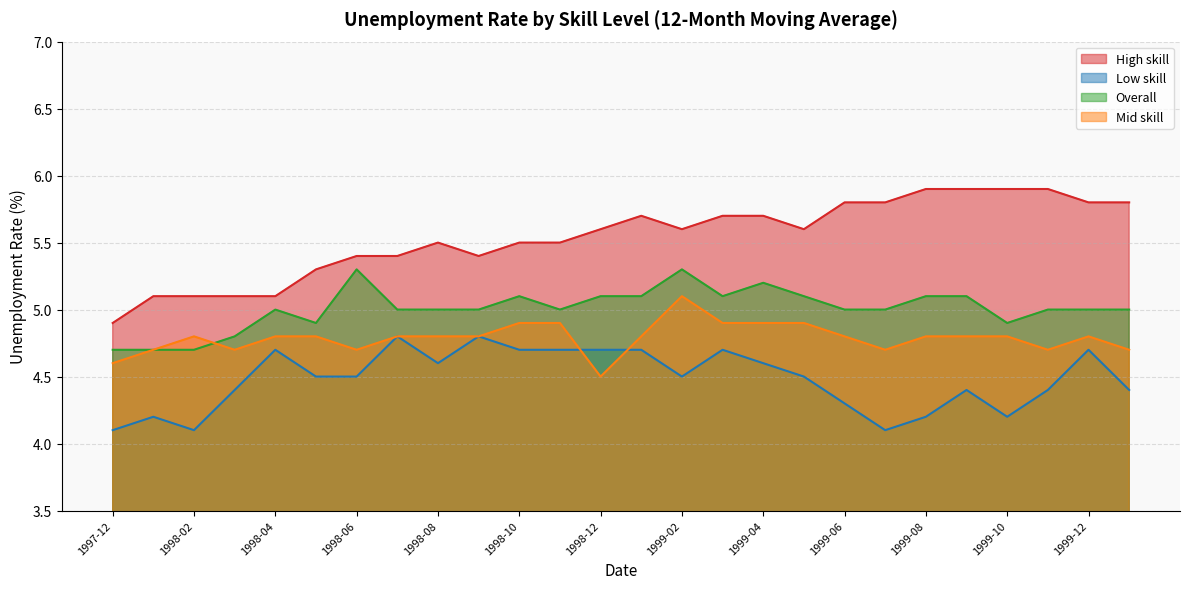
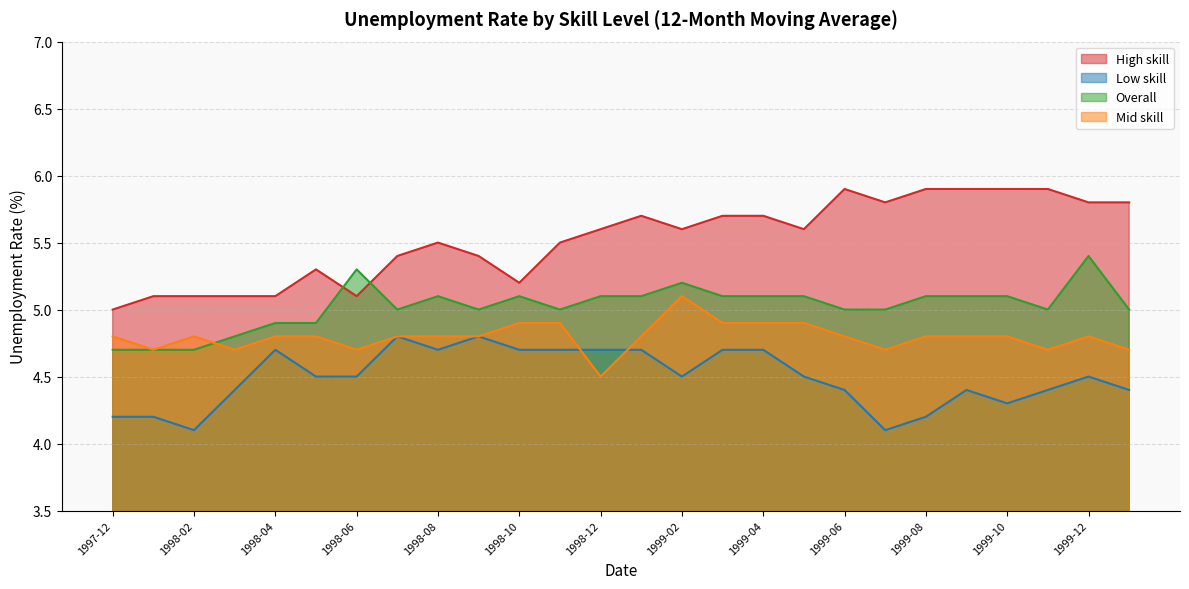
High skill, 1997-12: 4.9 -> 5.0
Low skill, 1997-12: 4.1 -> 4.2
Mid skill, 1997-12: 4.6 -> 4.8
Overall, 1998-04: 5.0 -> 4.9
High skill, 1998-06: 5.4 -> 5.1
Low skill, 1998-08: 4.6 -> 4.7
Overall, 1998-08: 5.0 -> 5.1
High skill, 1998-10: 5.5 -> 5.2
Overall, 1999-02: 5.3 -> 5.2
Low skill, 1999-04: 4.6 -> 4.7
Overall, 1999-04: 5.2 -> 5.1
High skill, 1999-06: 5.8 -> 5.9
Low skill, 1999-06: 4.3 -> 4.4
Low skill, 1999-10: 4.2 -> 4.3
Overall, 1999-10: 4.9 -> 5.1
Low skill, 1999-12: 4.7 -> 4.5
Overall, 1999-12: 5.0 -> 5.4
